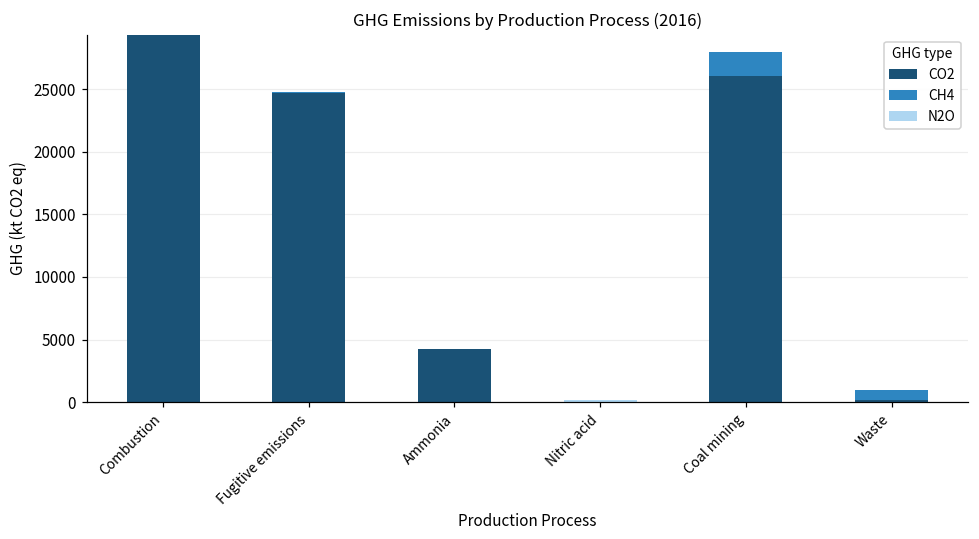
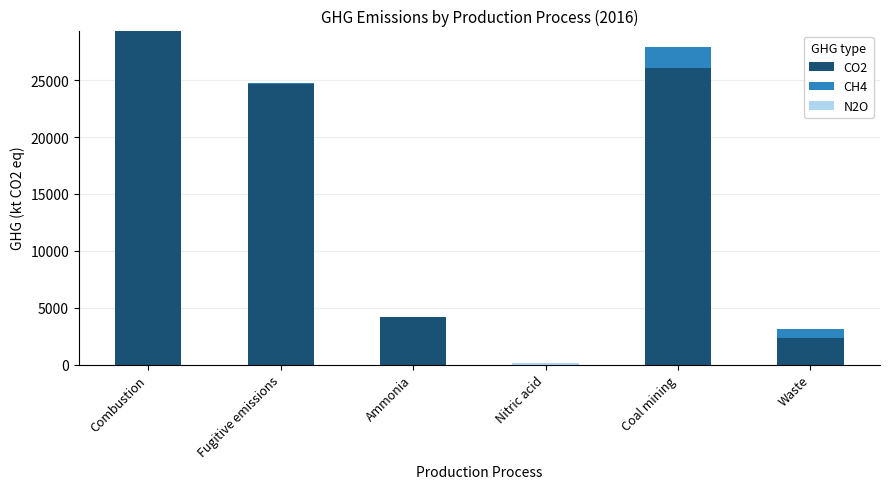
CO2, Waste: 200 -> 2300
